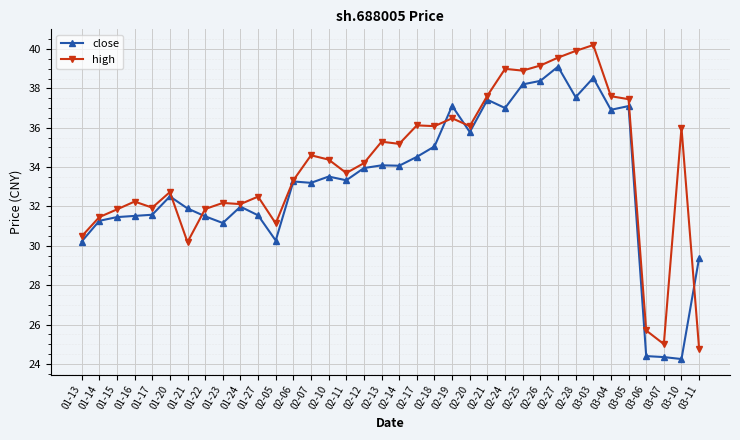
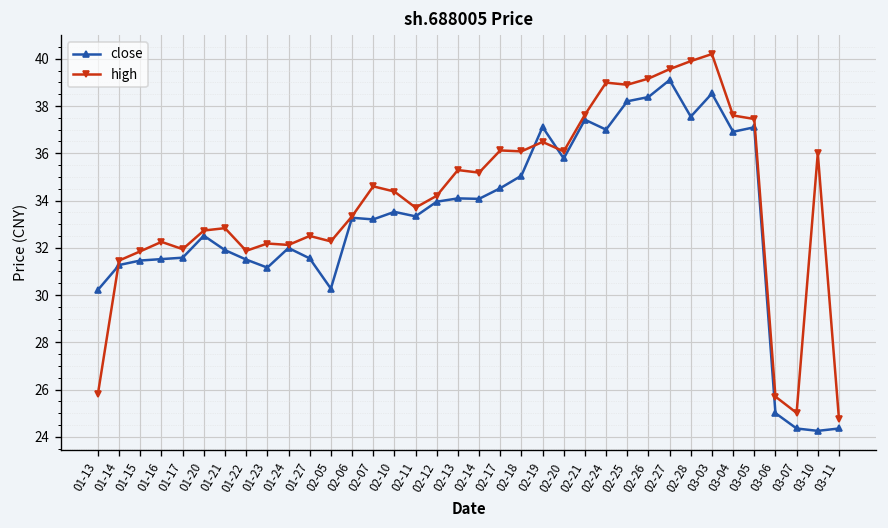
high, 01-13: 30.5 -> 25.8
high, 01-21: 30.2 -> 32.8
high, 02-05: 31.1 -> 32.3
close, 03-06: 24.4 -> 25.0
close, 03-11: 29.4 -> 24.4
